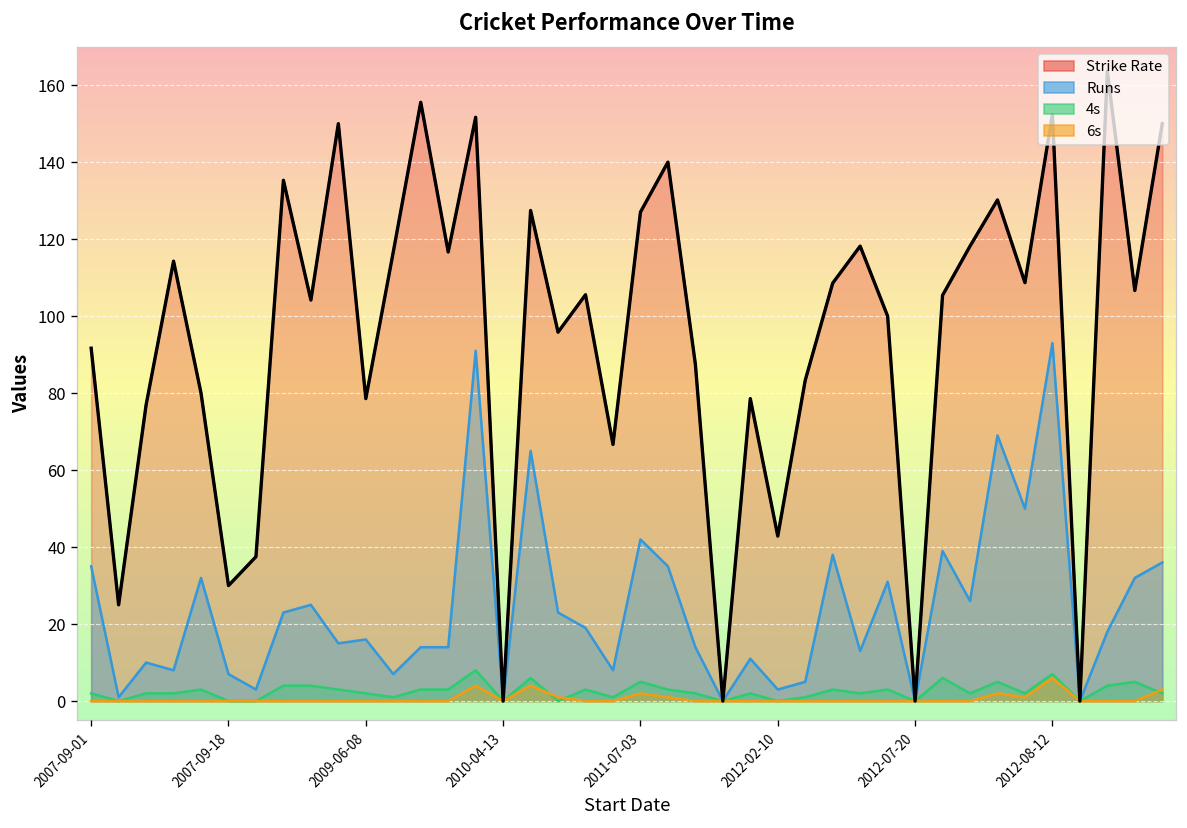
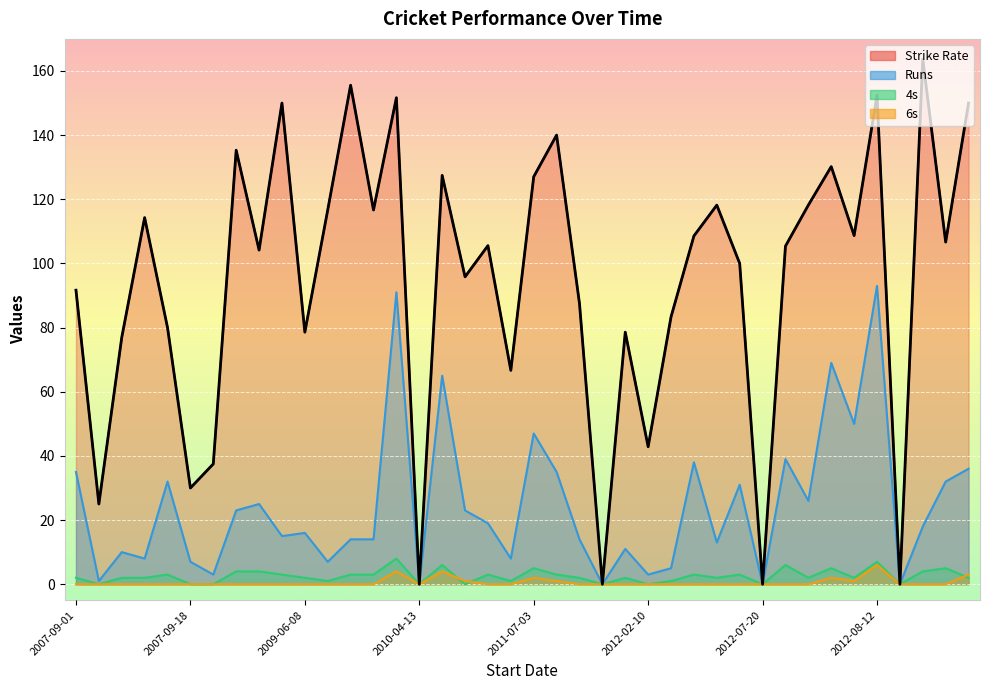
Runs, 2011-07-03: 42 -> 47
